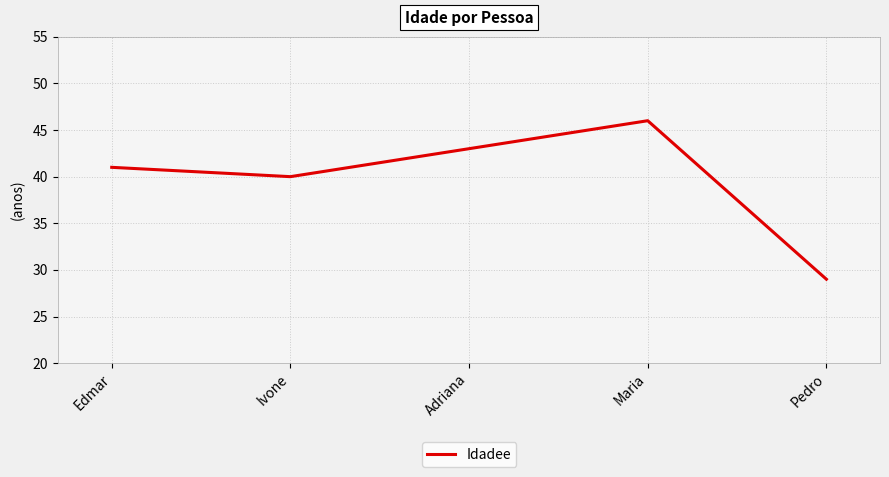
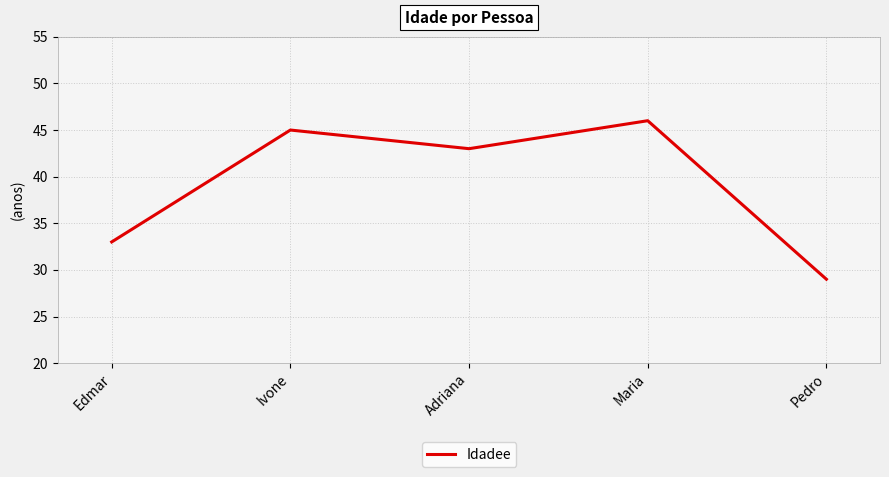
Edmar: 41 -> 33
Ivone: 40 -> 45
